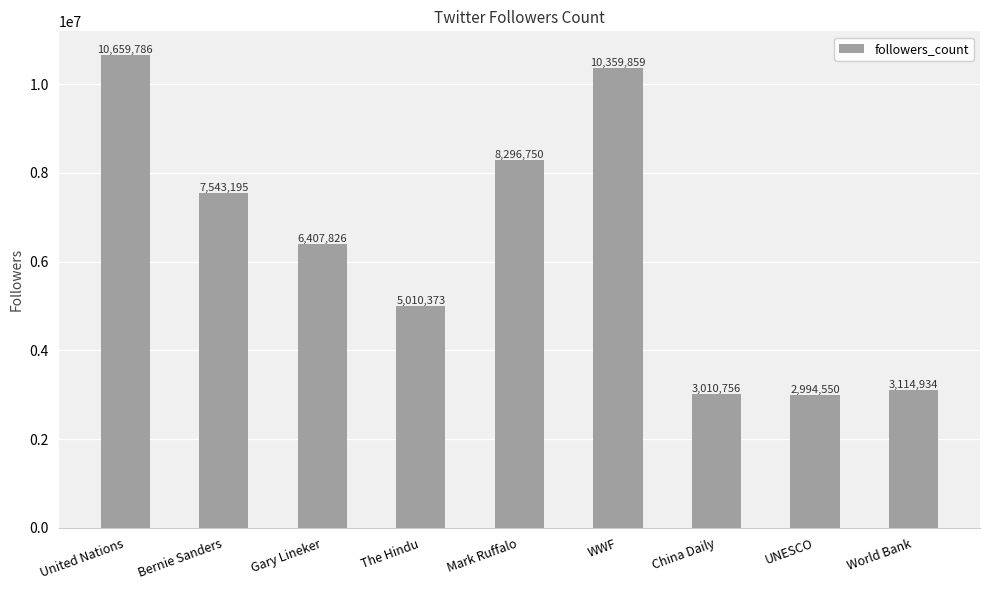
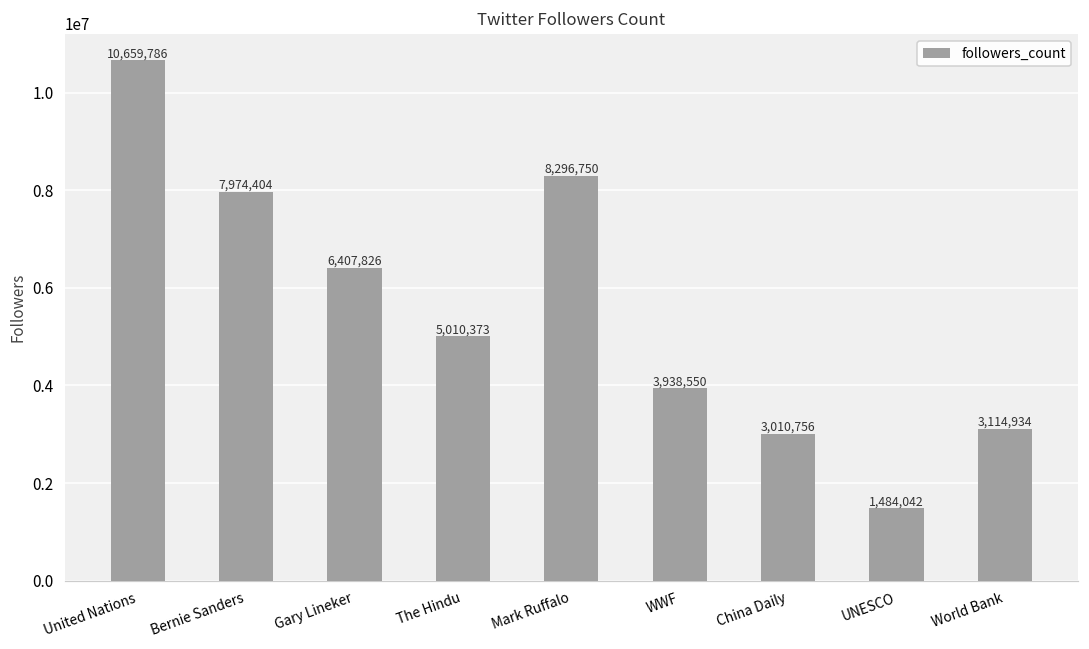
Bernie Sanders: 7,543,195 -> 7,974,404
WWF: 10,359,859 -> 3,938,550
UNESCO: 2,994,550 -> 1,484,042
